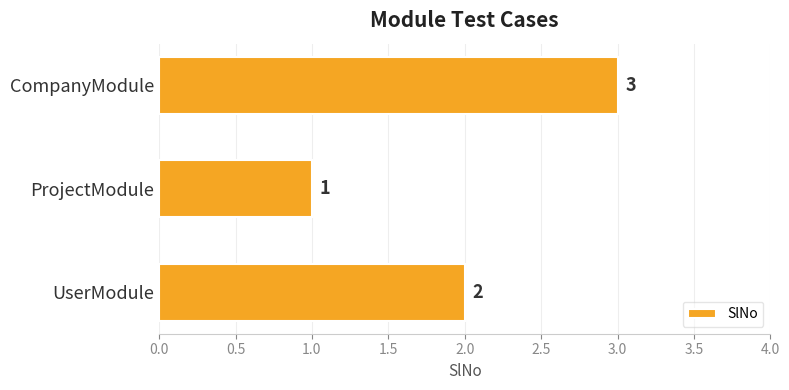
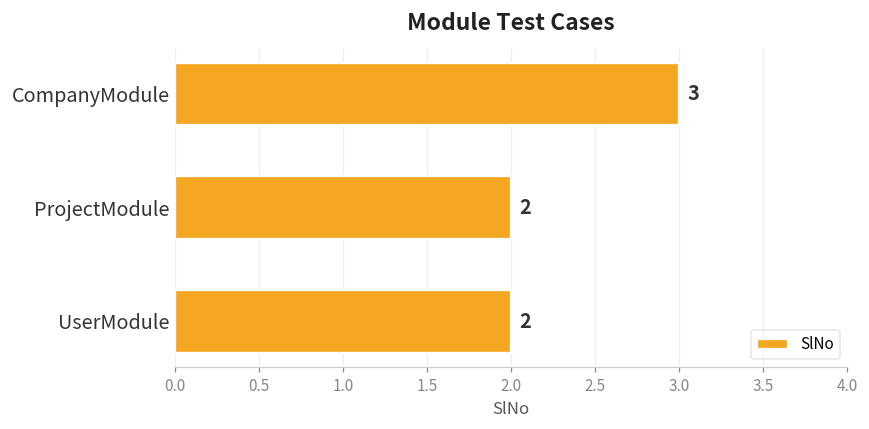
ProjectModule: 1 -> 2
